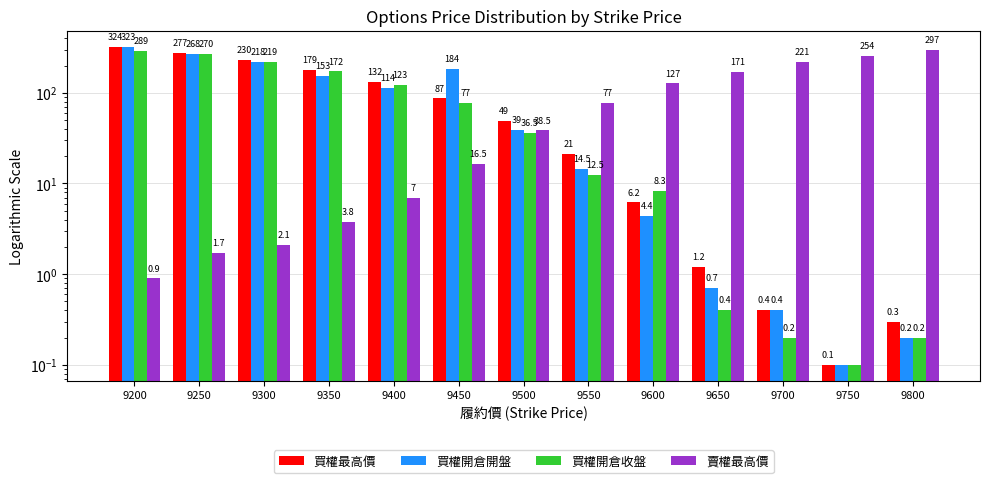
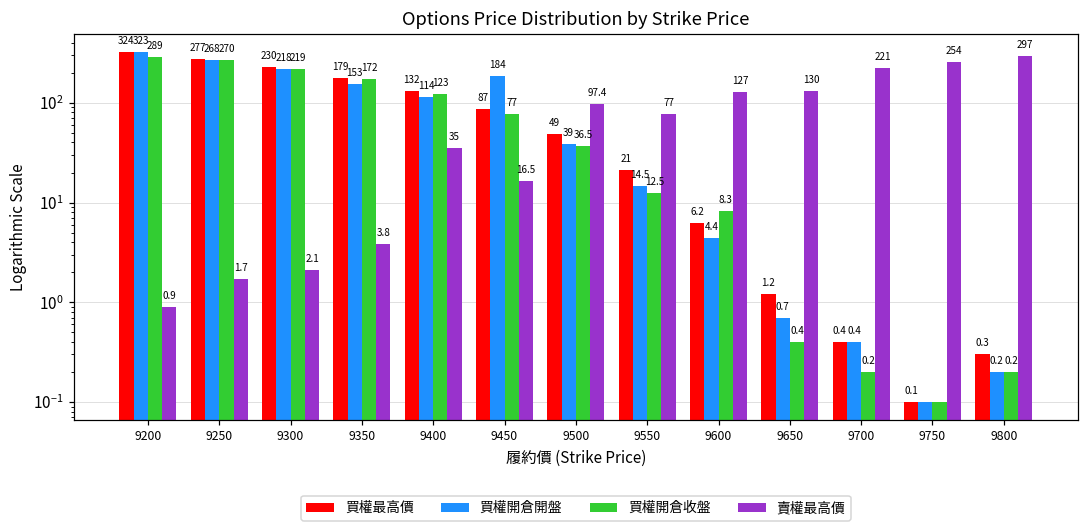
賣權最高價, 9400: 7 -> 35
賣權最高價, 9500: 38.5 -> 97.4
賣權最高價, 9650: 171 -> 130
